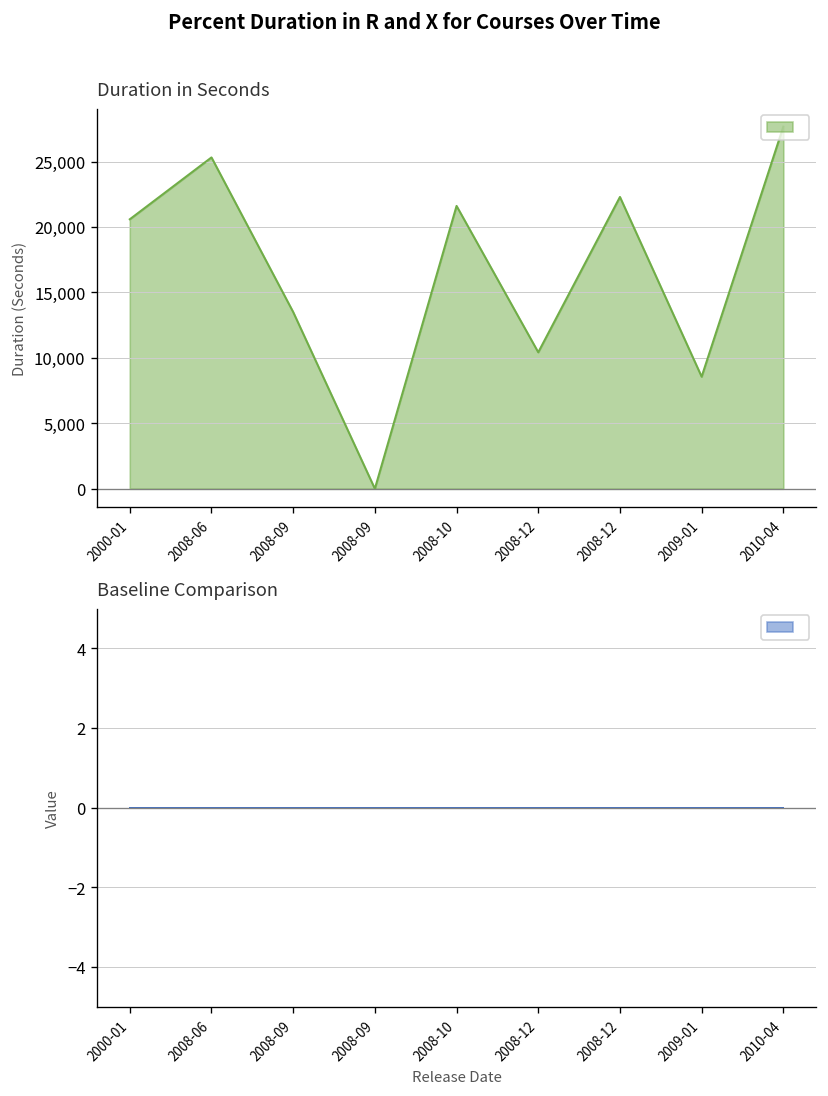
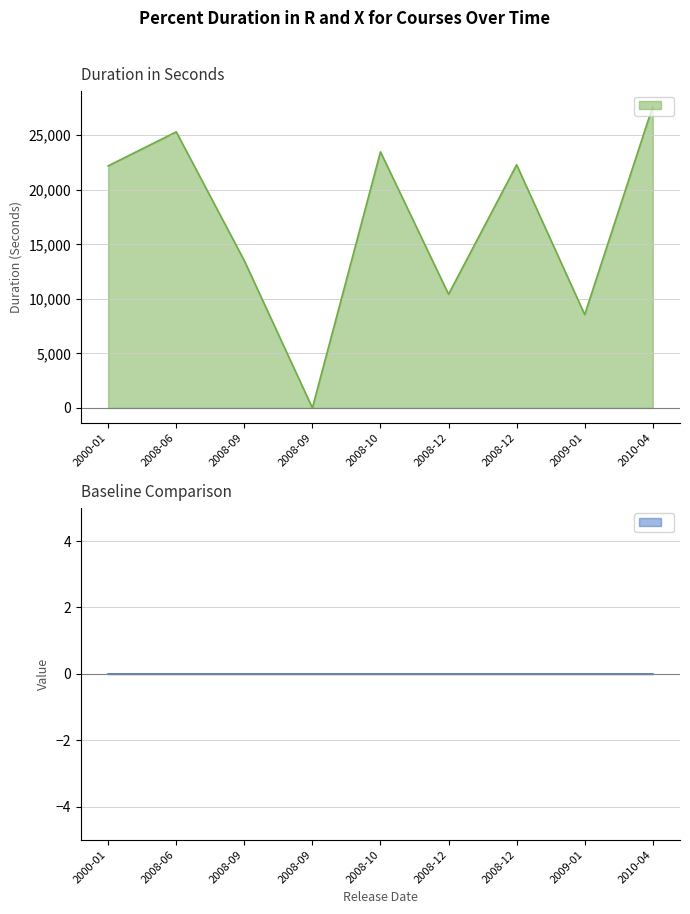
Duration in Seconds, 2000-01: 20,600 -> 22,200
Duration in Seconds, 2008-10: 21,600 -> 23,500
